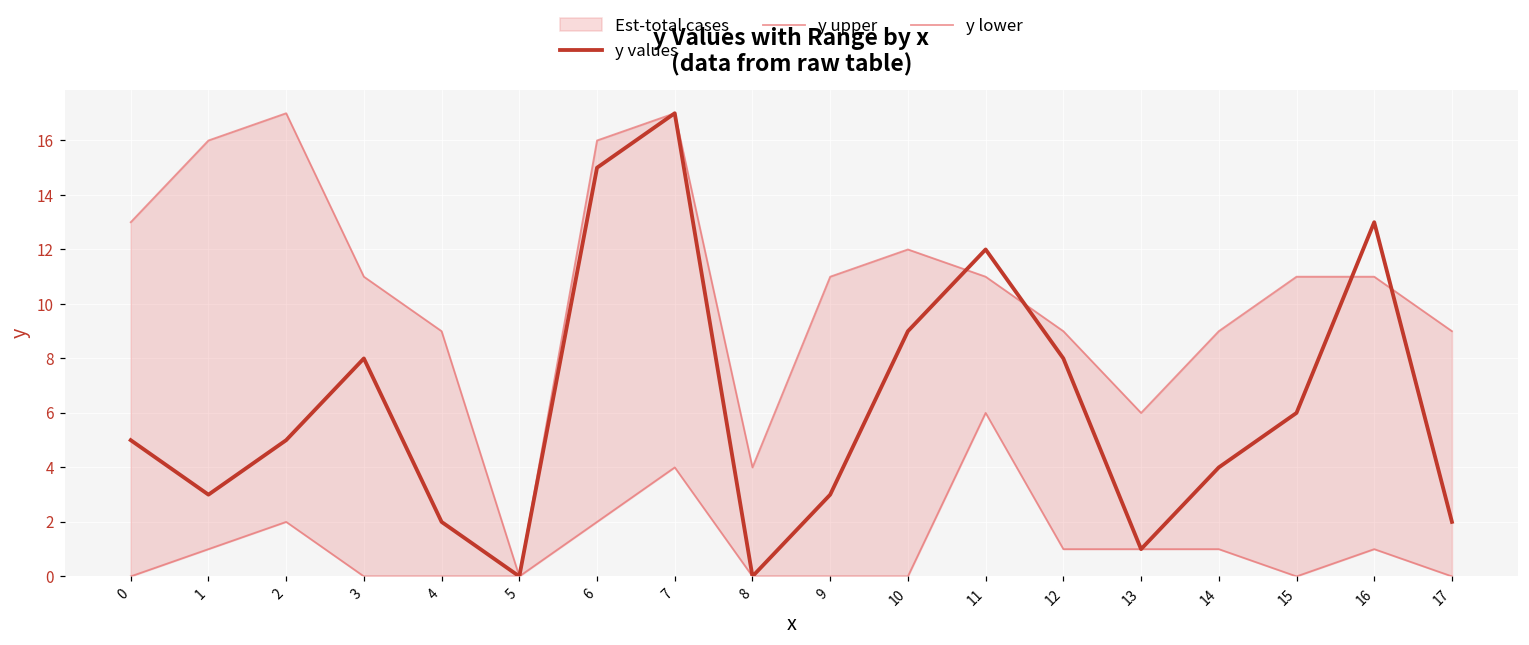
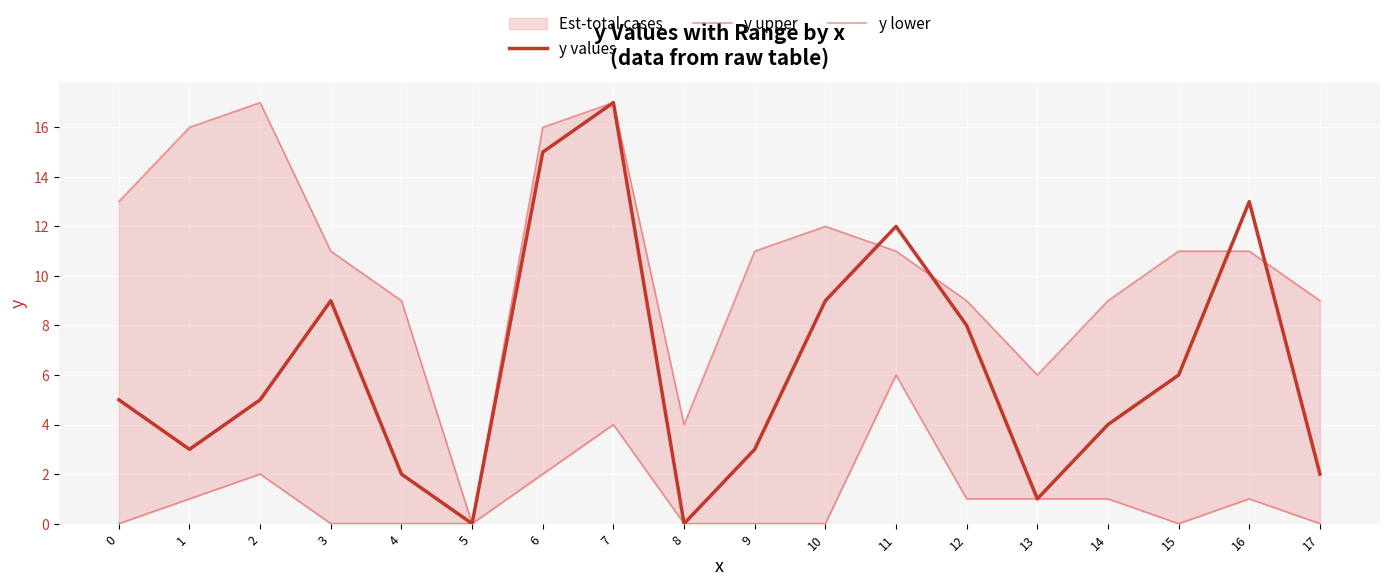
y values, 3: 8 -> 9
